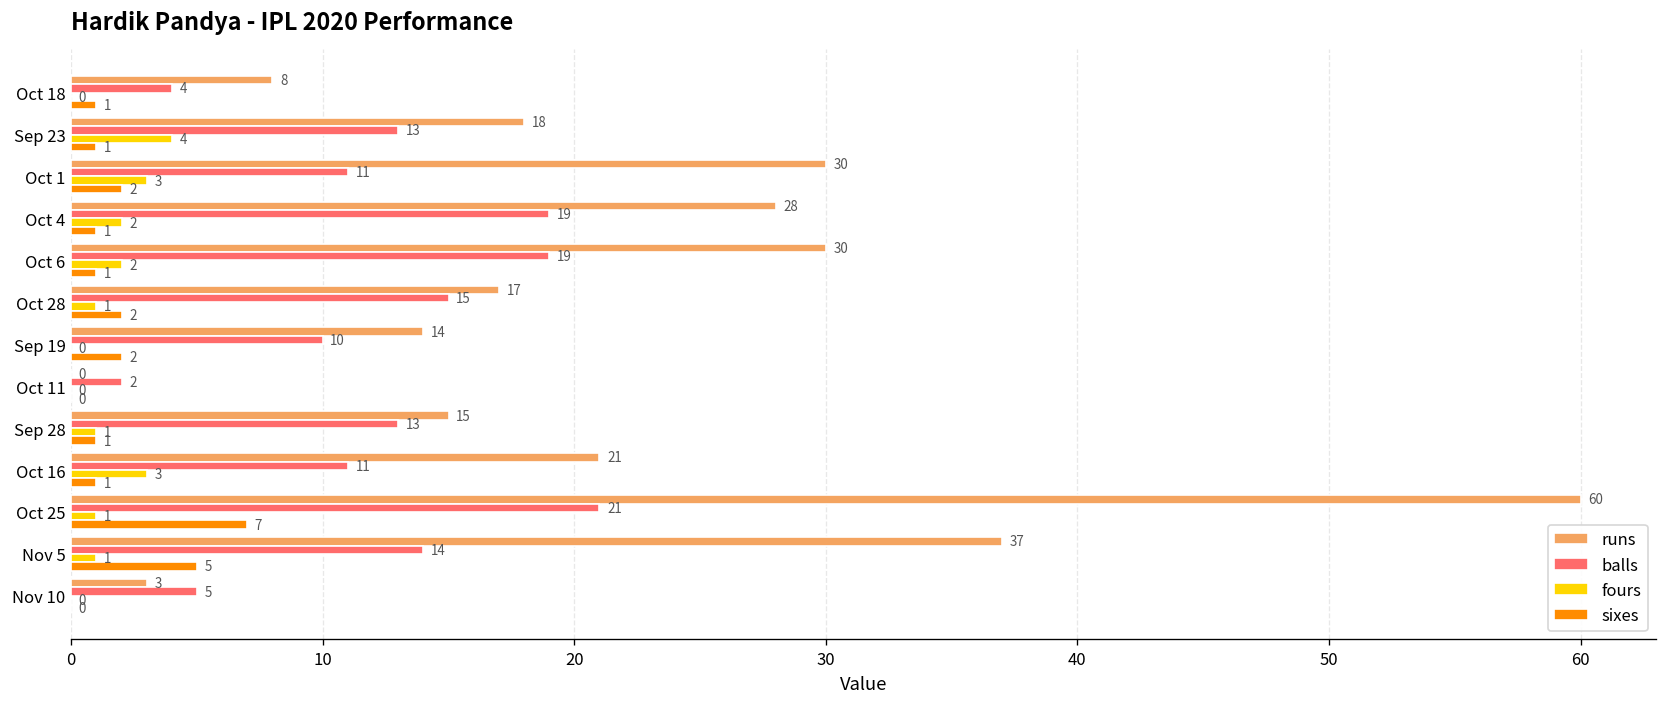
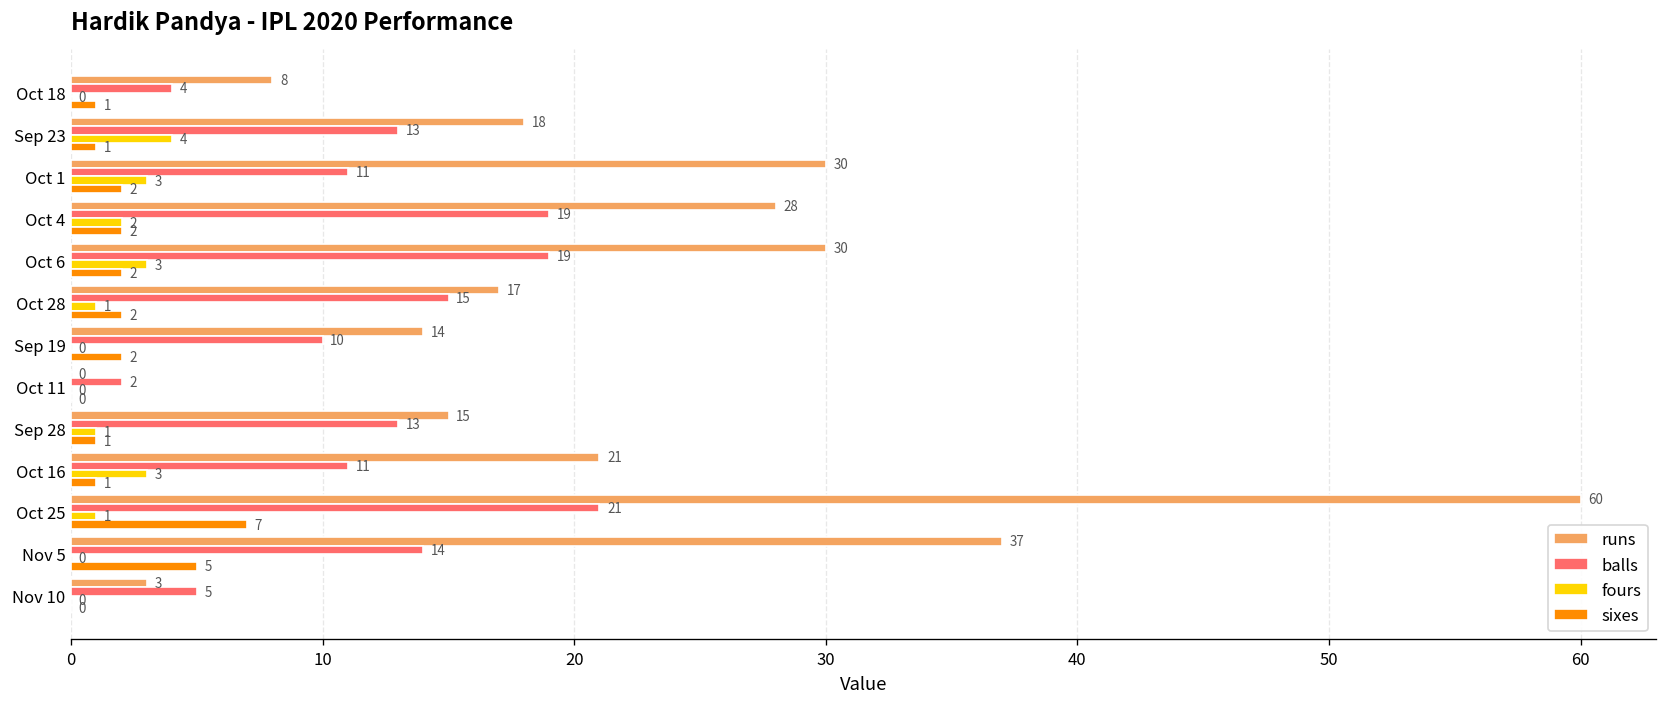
sixes, Oct 4: 1 -> 2
fours, Oct 6: 2 -> 3
sixes, Oct 6: 1 -> 2
fours, Nov 5: 1 -> 0
